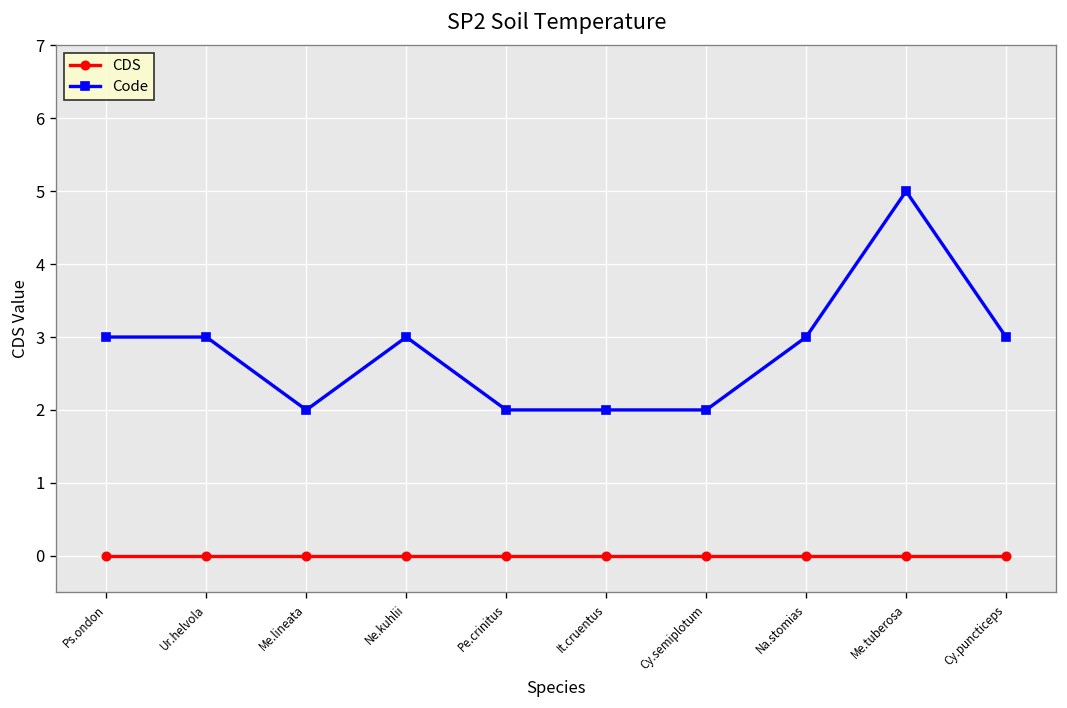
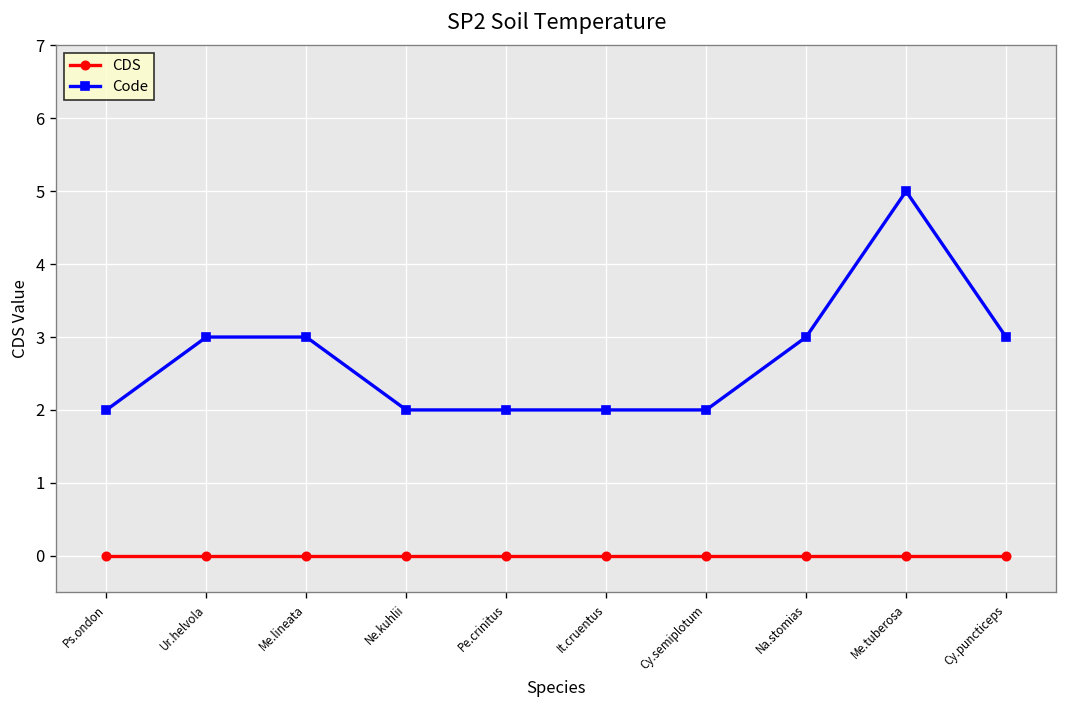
Code, Ps.ondon: 3 -> 2
Code, Me.lineata: 2 -> 3
Code, Ne.kuhlii: 3 -> 2
